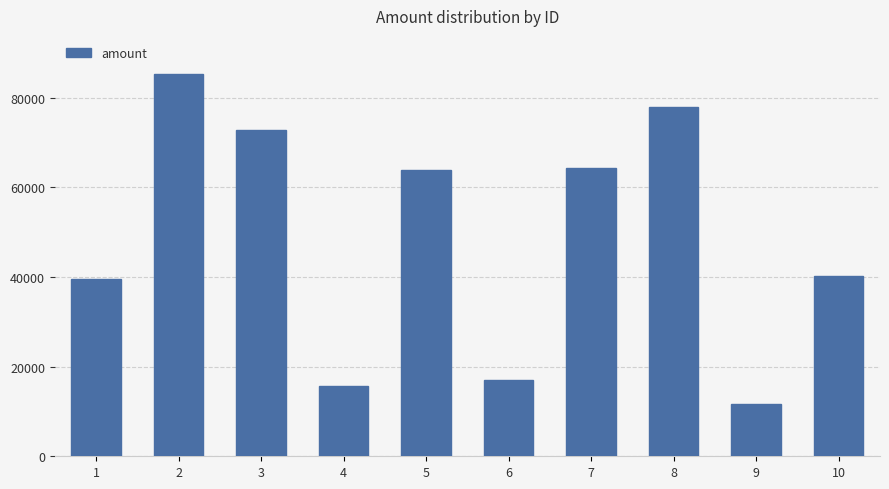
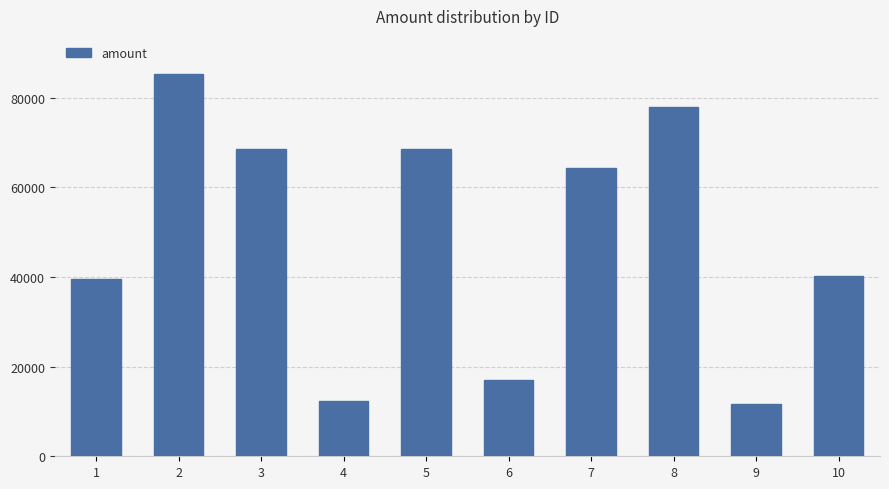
3: 73000 -> 69000
4: 16000 -> 12000
5: 64000 -> 68000
